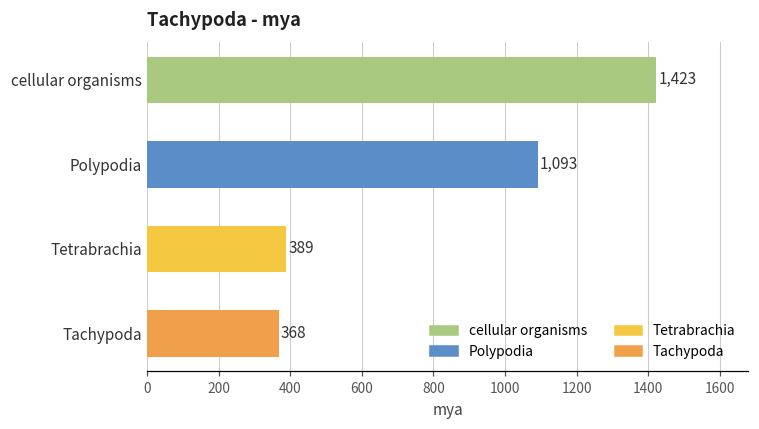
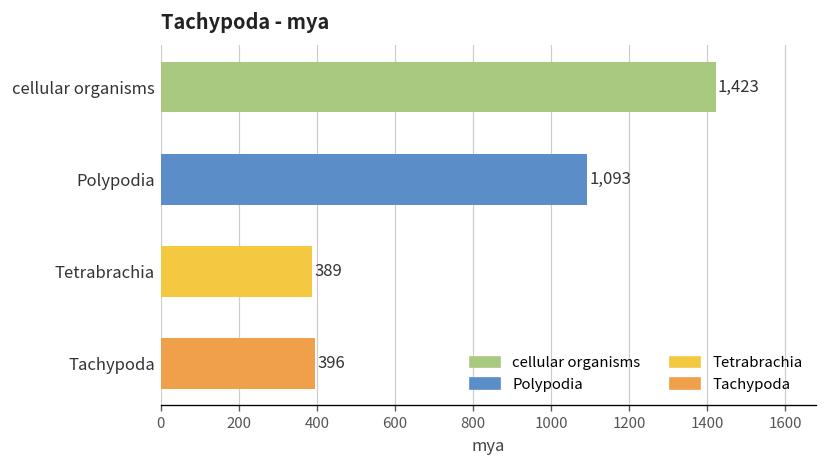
Tachypoda: 368 -> 396
